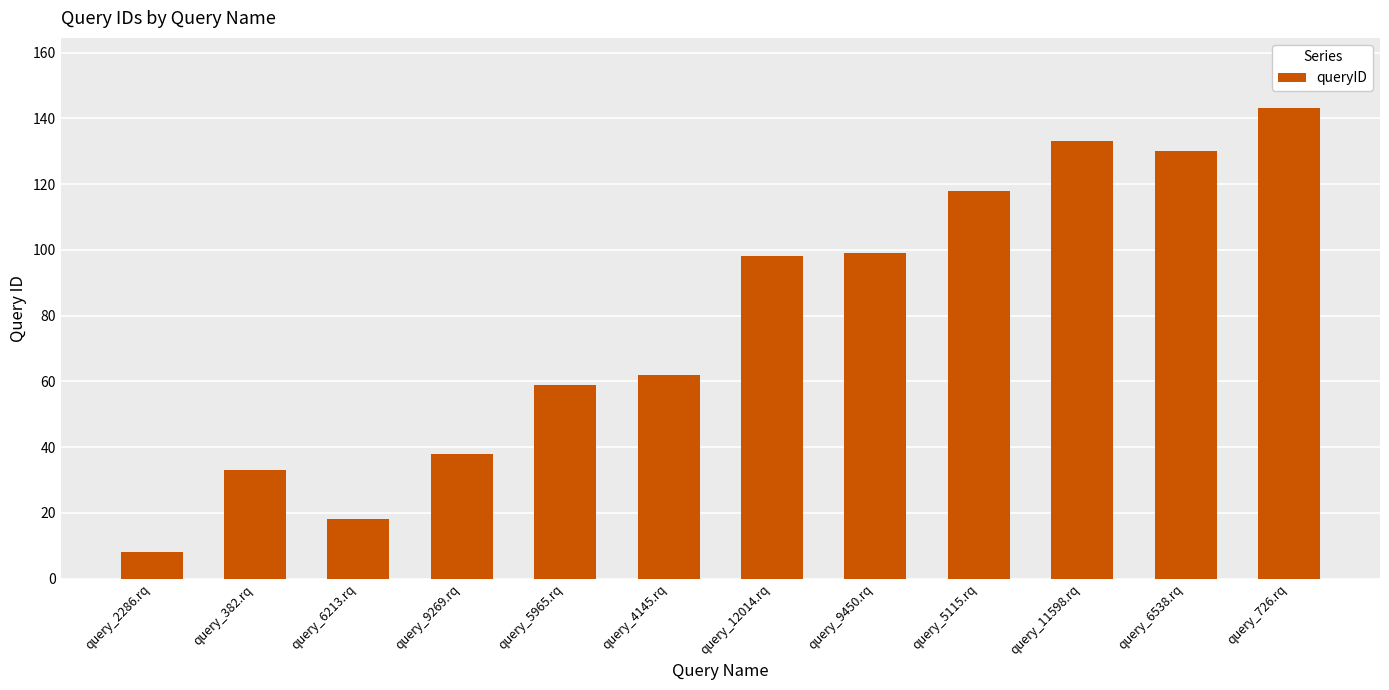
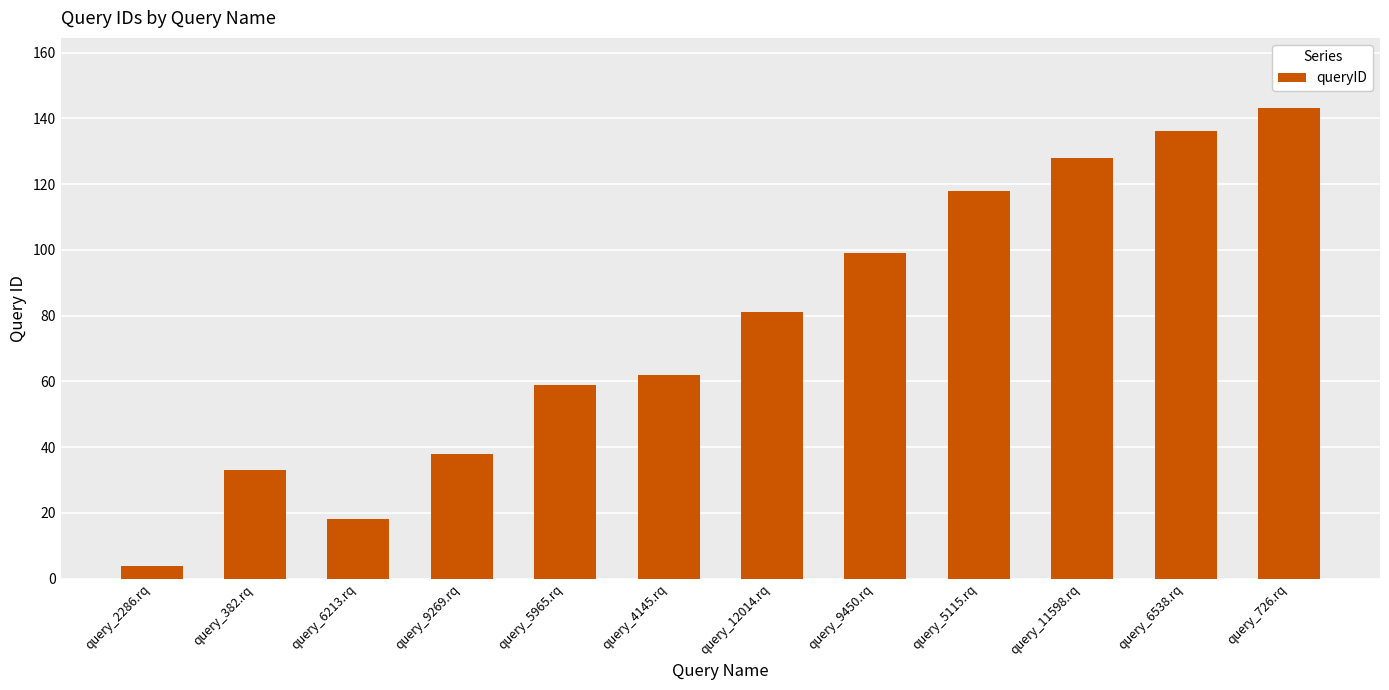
query_2286.rq: 8 -> 4
query_12014.rq: 98 -> 81
query_11598.rq: 133 -> 128
query_6538.rq: 130 -> 136
